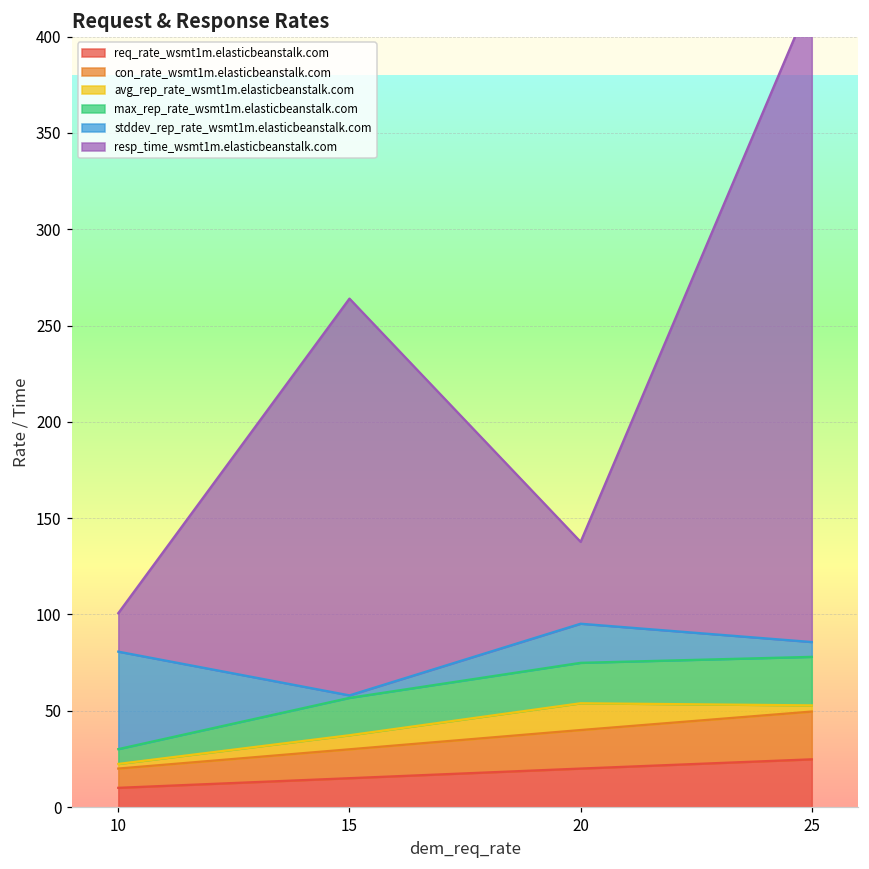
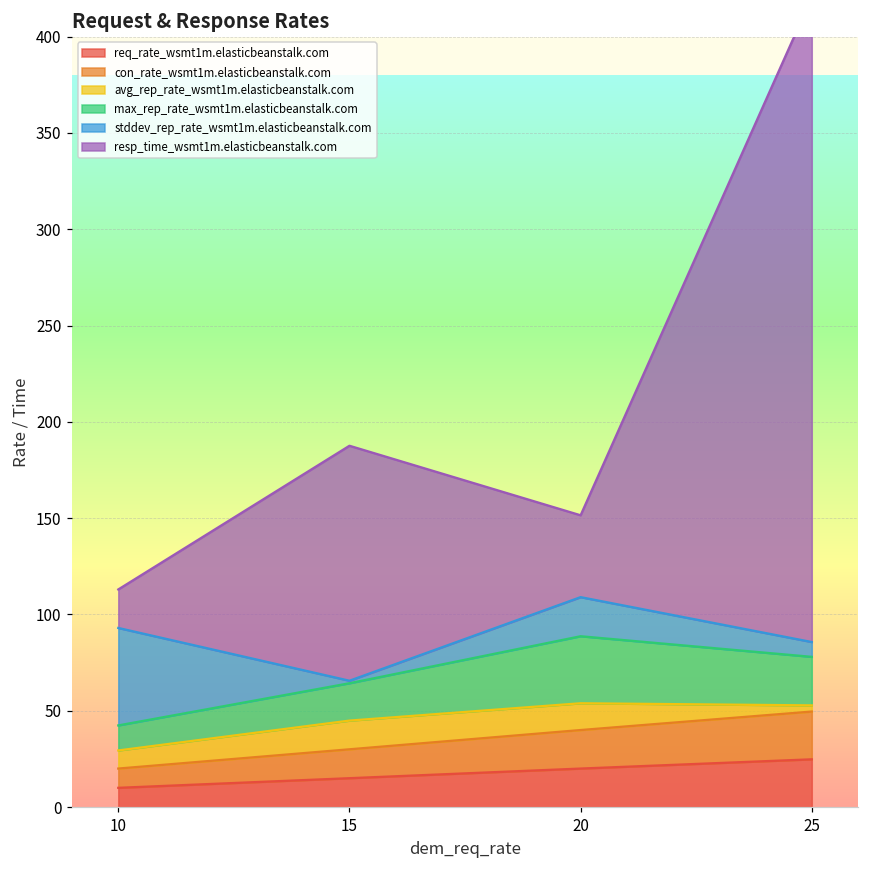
avg_rep_rate_wsmt1m.elasticbeanstalk.com, 10: 2 -> 9
max_rep_rate_wsmt1m.elasticbeanstalk.com, 10: 8 -> 13
avg_rep_rate_wsmt1m.elasticbeanstalk.com, 15: 7 -> 15
resp_time_wsmt1m.elasticbeanstalk.com, 15: 206 -> 122
max_rep_rate_wsmt1m.elasticbeanstalk.com, 20: 21 -> 35
